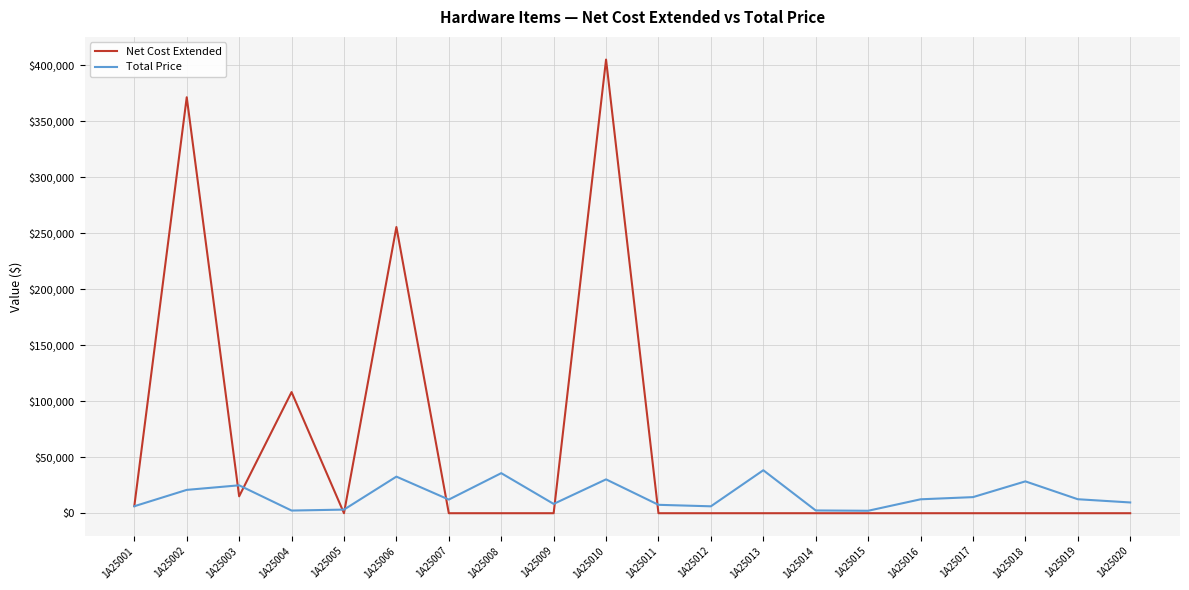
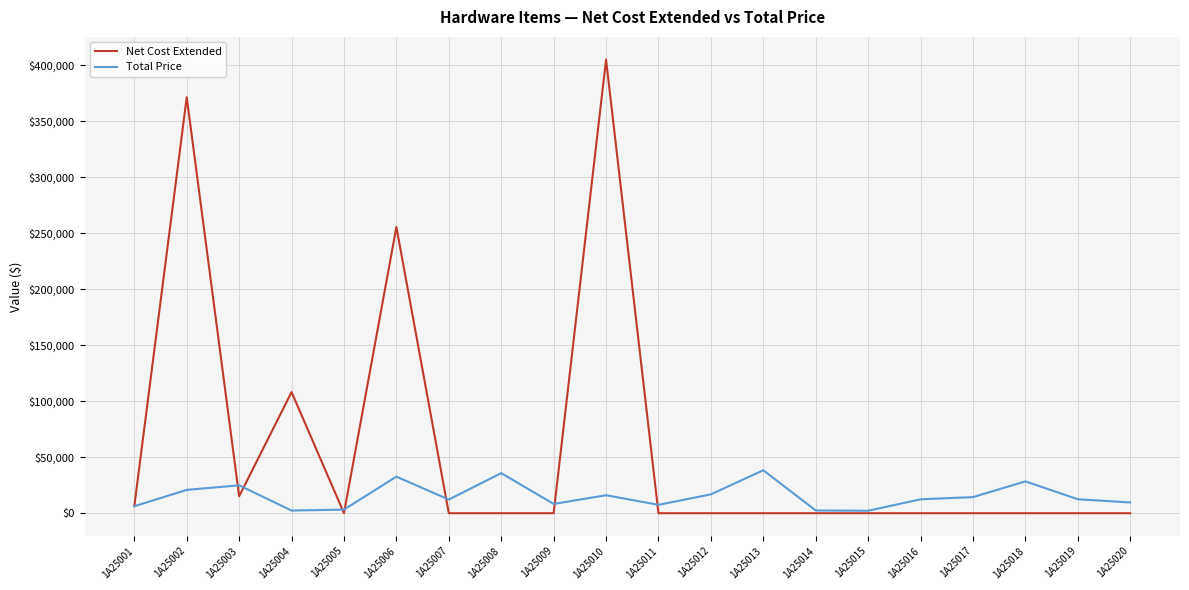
Total Price, 1A25010: $30,000 -> $16,000
Total Price, 1A25012: $6,000 -> $17,000
